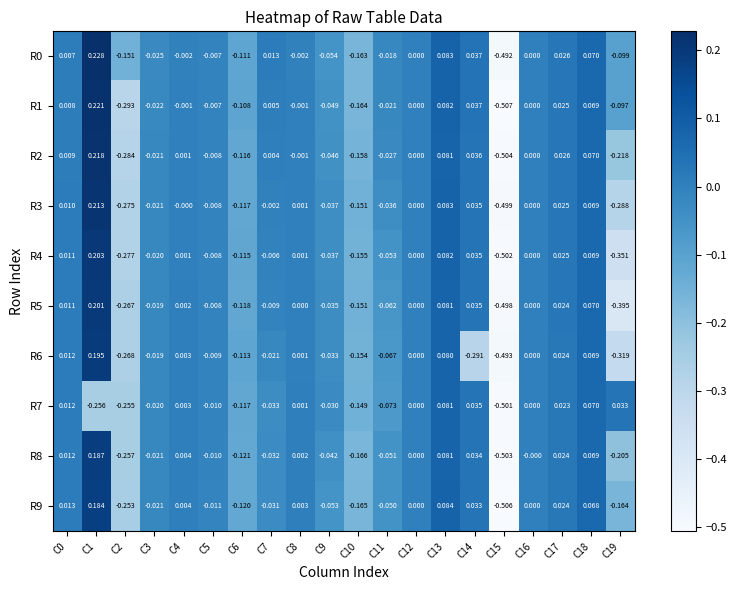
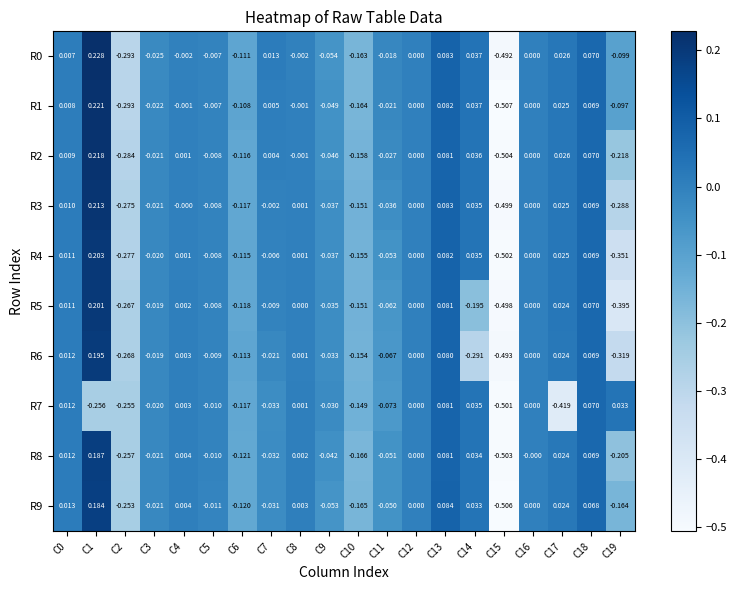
R0, C2: -0.151 -> -0.293
R5, C14: 0.035 -> -0.195
R7, C17: 0.023 -> -0.419
